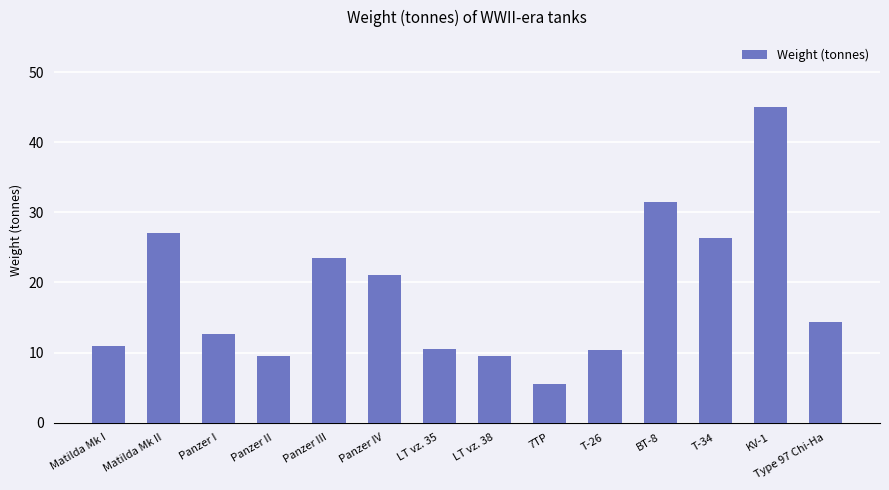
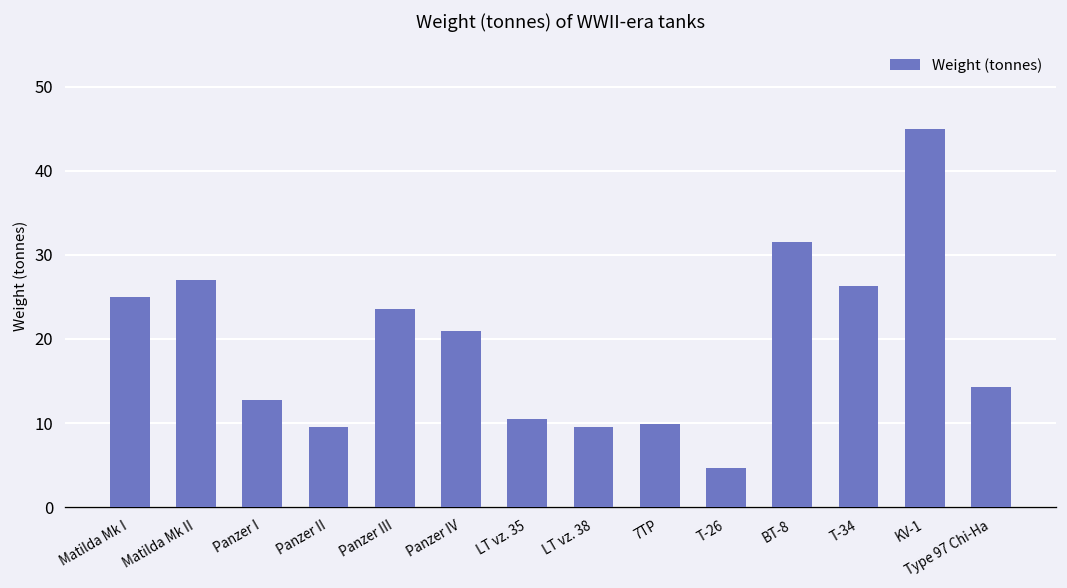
Matilda Mk I: 11 -> 25
7TP: 6 -> 10
T-26: 10 -> 5
